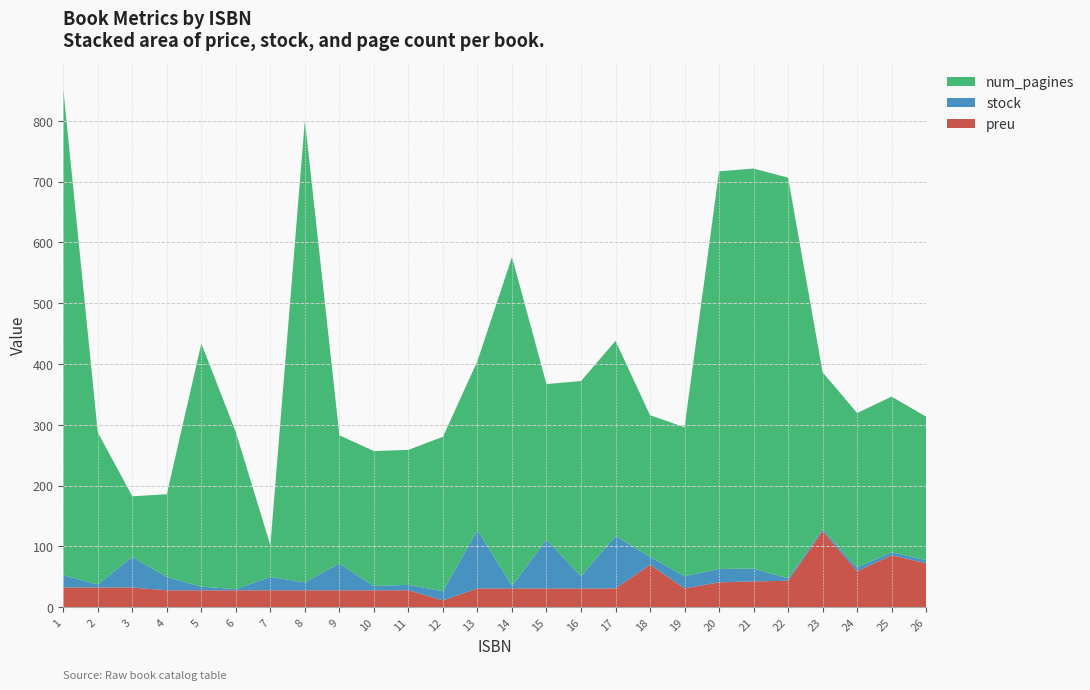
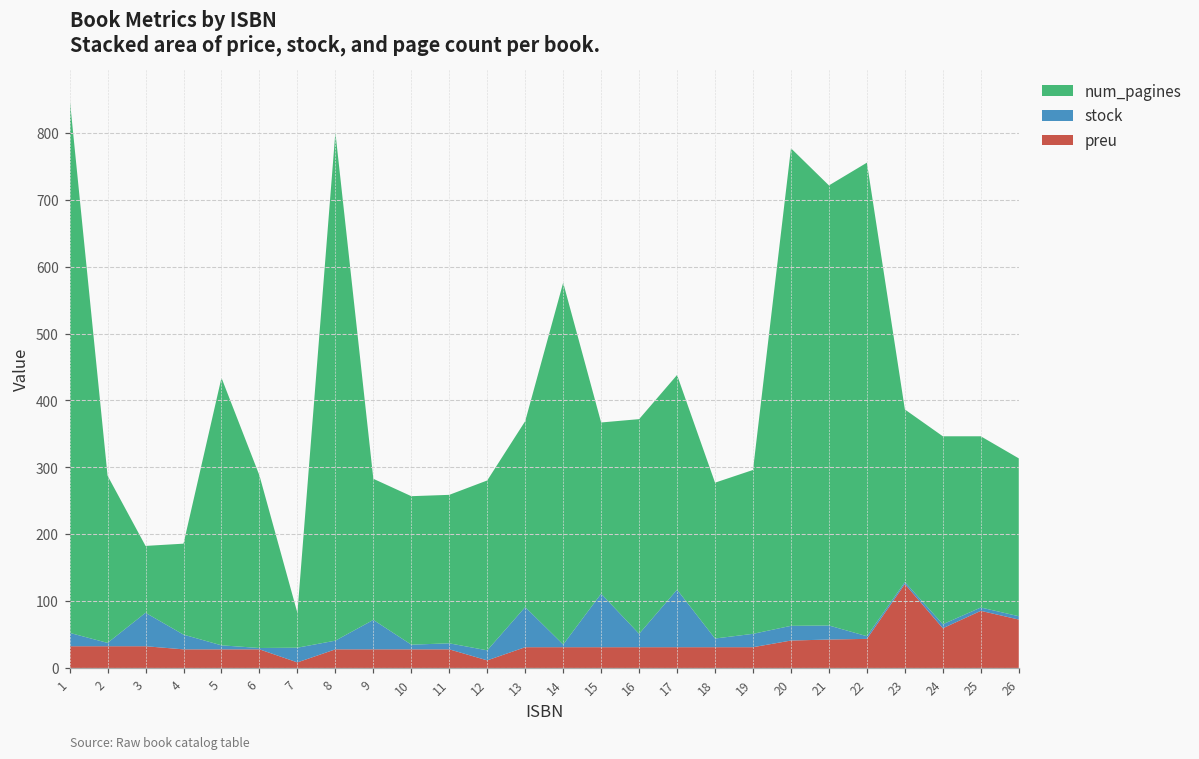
preu, 7: 30 -> 10
stock, 13: 100 -> 60
preu, 18: 70 -> 30
num_pagines, 20: 650 -> 710
num_pagines, 22: 660 -> 710
num_pagines, 24: 250 -> 280
